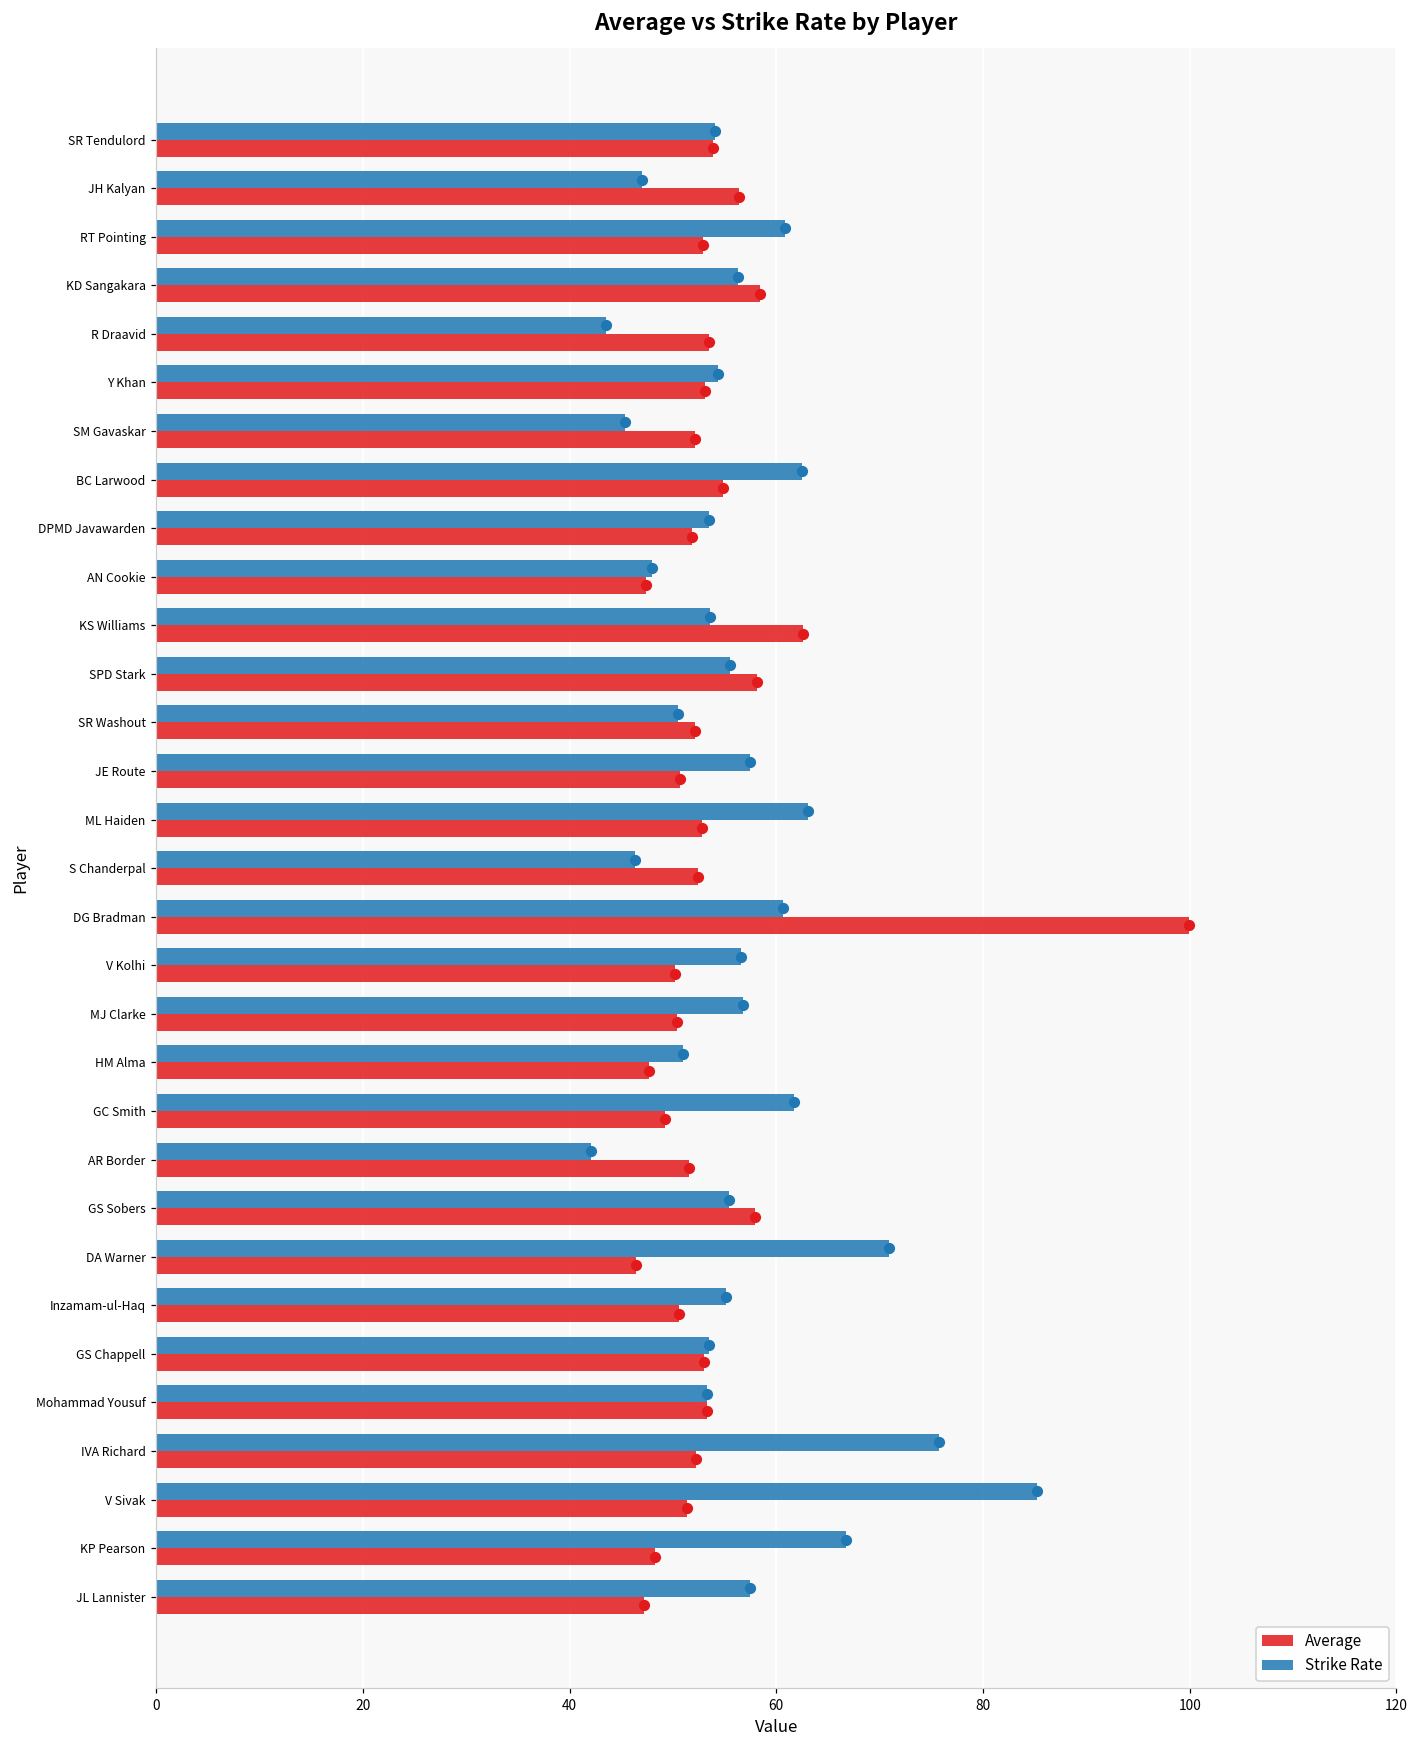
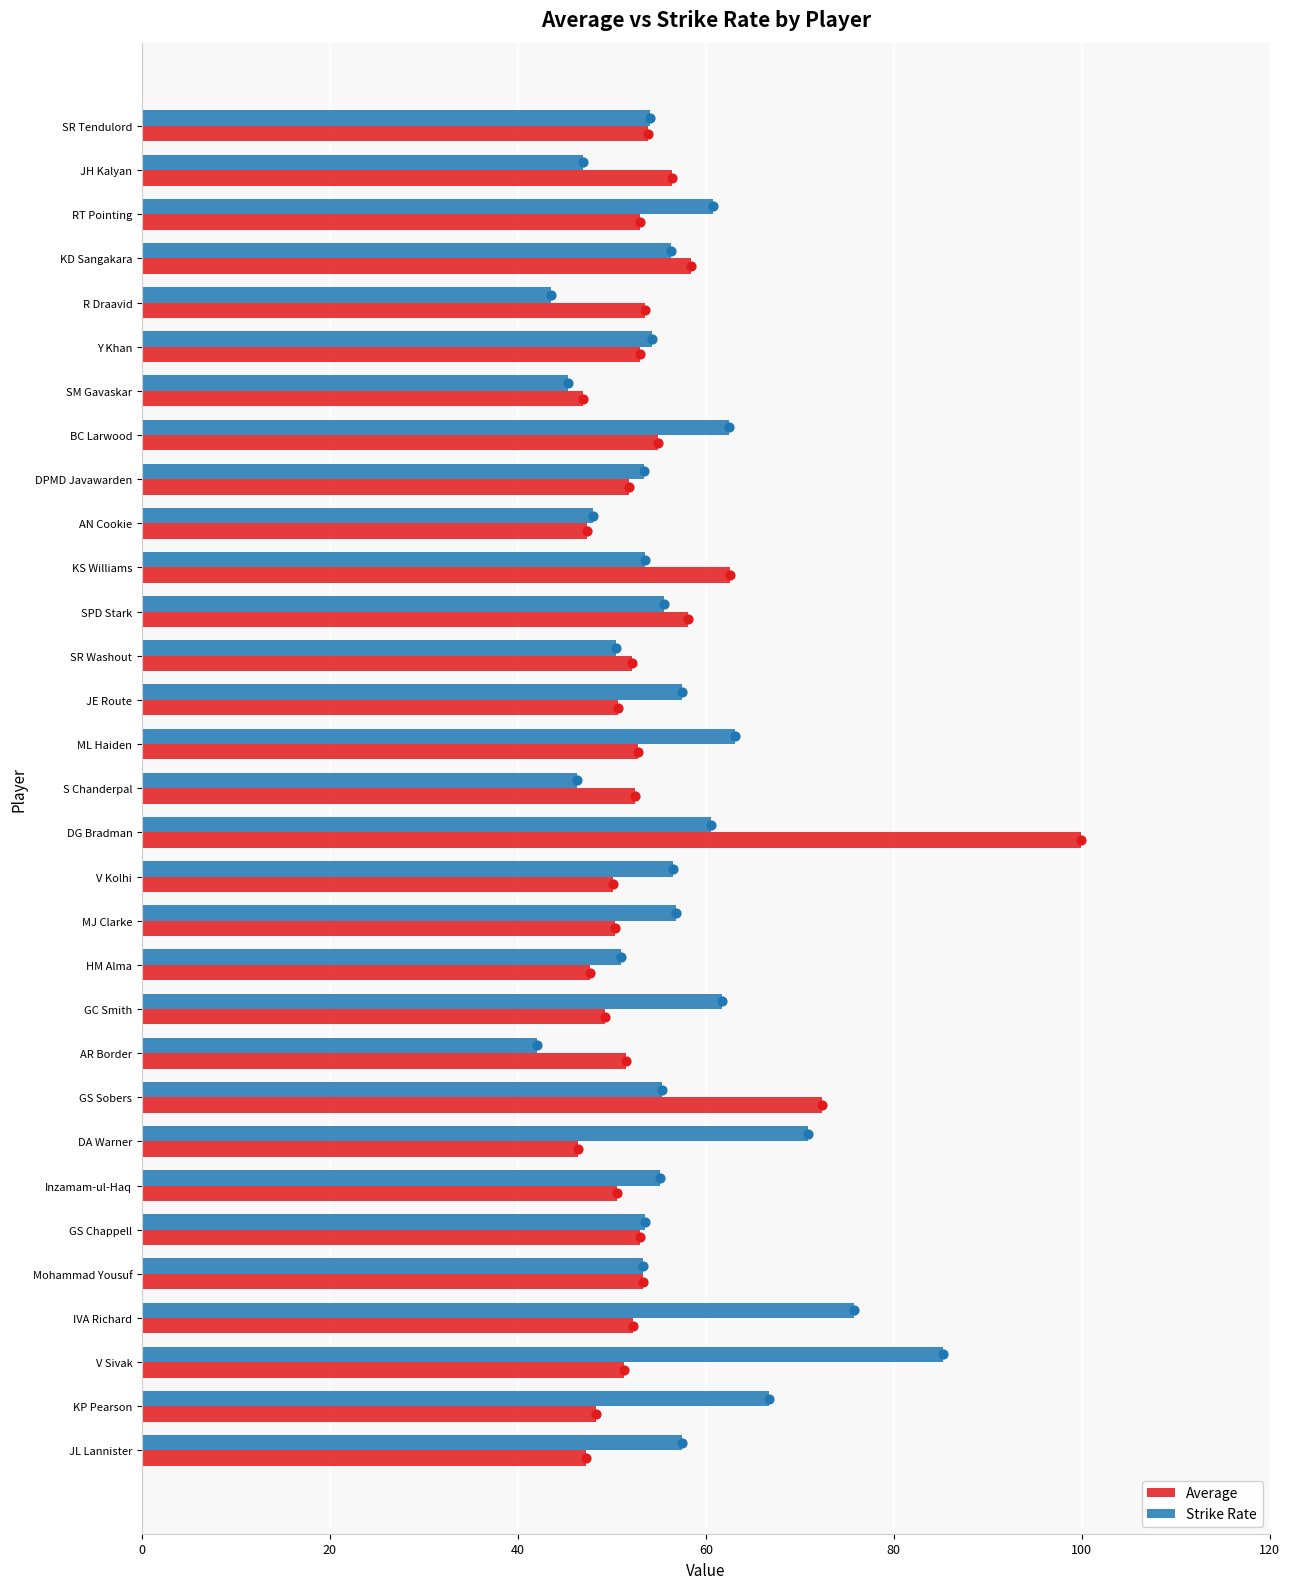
Average, SM Gavaskar: 52 -> 47
Average, GS Sobers: 58 -> 72
